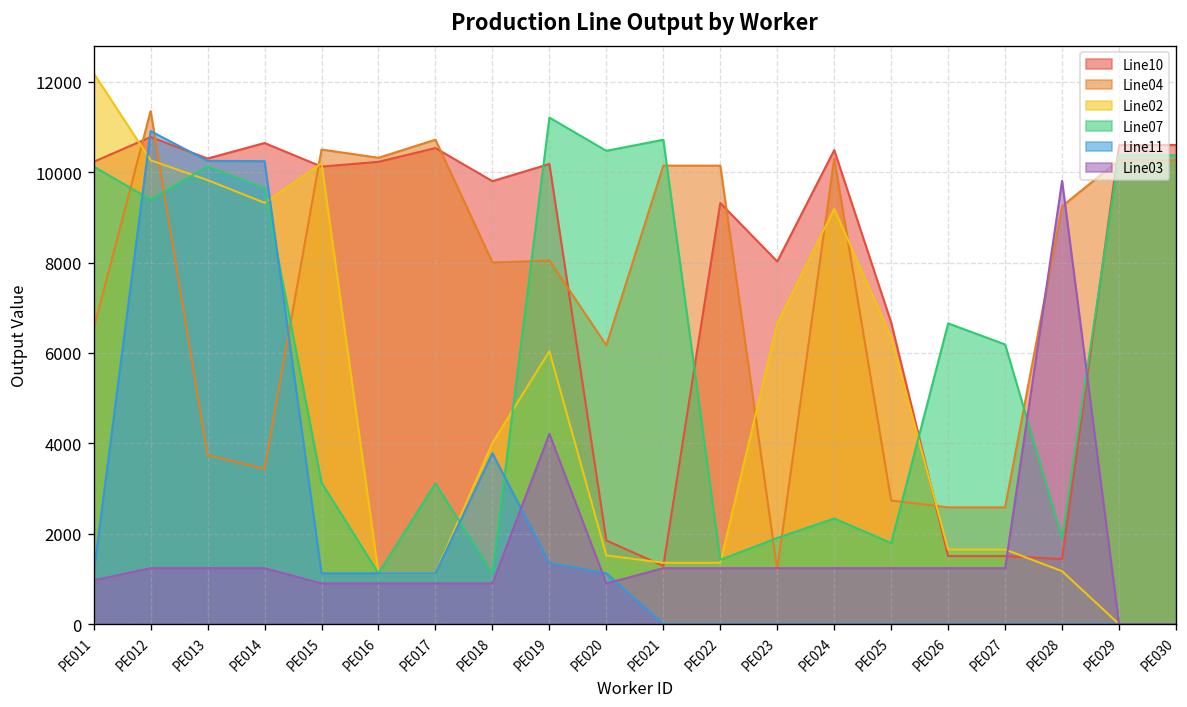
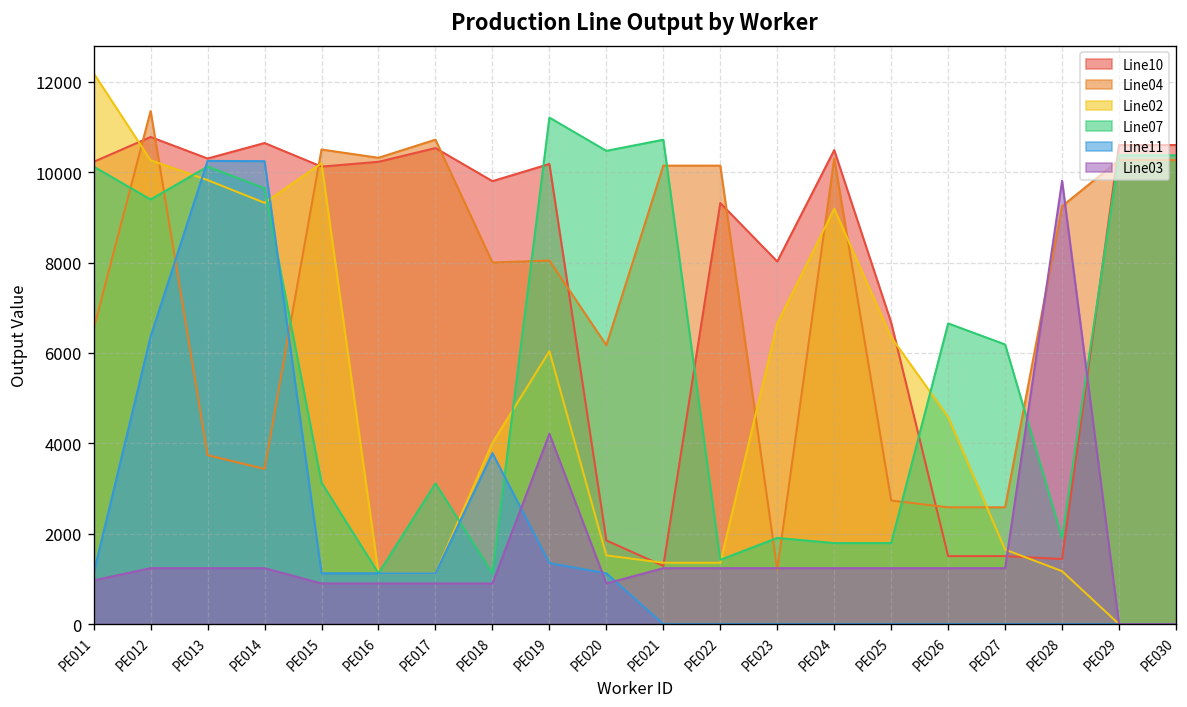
Line11, PE012: 10900 -> 6400
Line07, PE024: 2300 -> 1800
Line02, PE026: 1700 -> 4600
